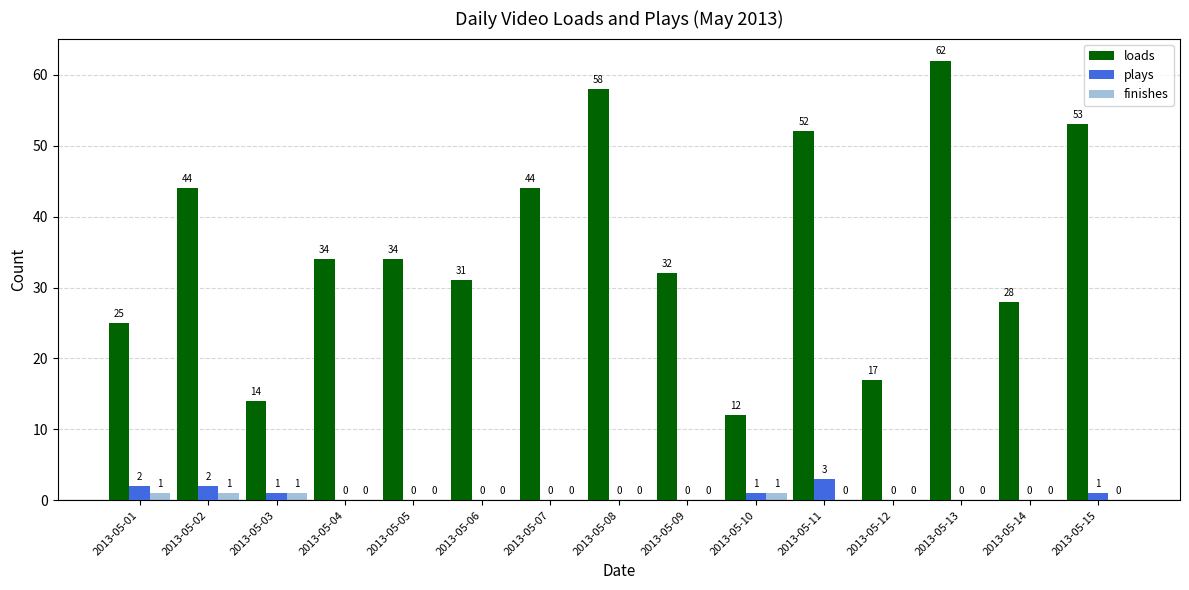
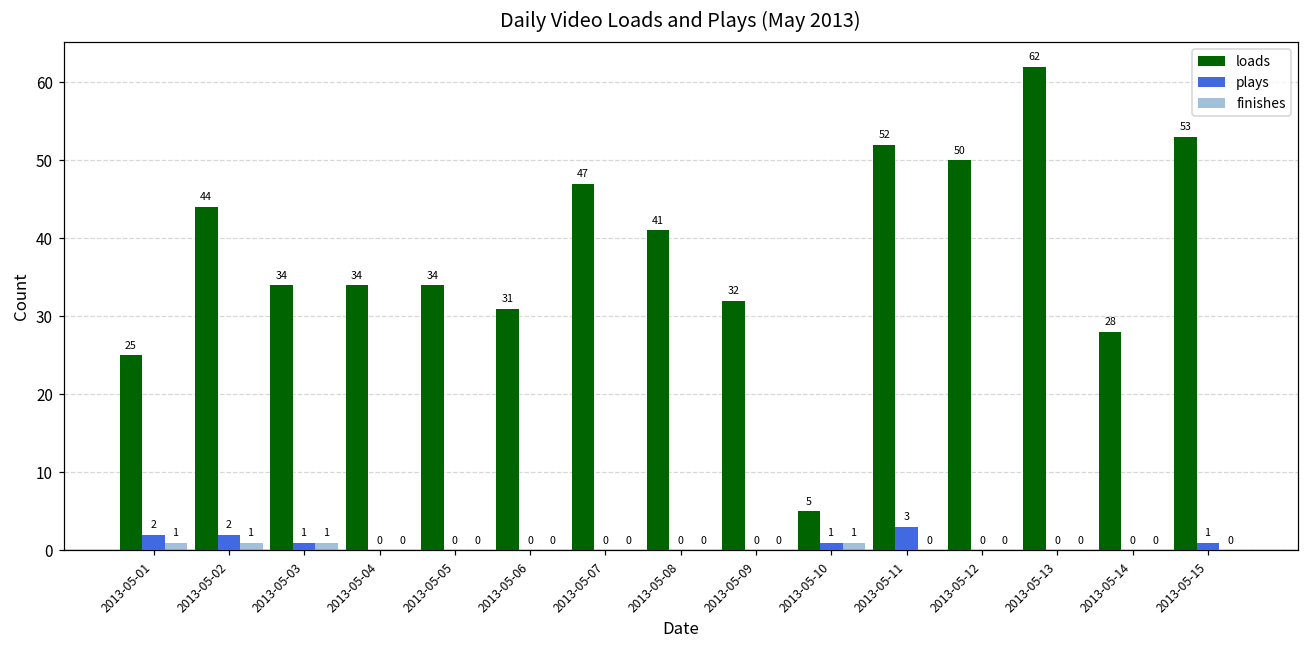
loads, 2013-05-03: 14 -> 34
loads, 2013-05-07: 44 -> 47
loads, 2013-05-08: 58 -> 41
loads, 2013-05-10: 12 -> 5
loads, 2013-05-12: 17 -> 50
